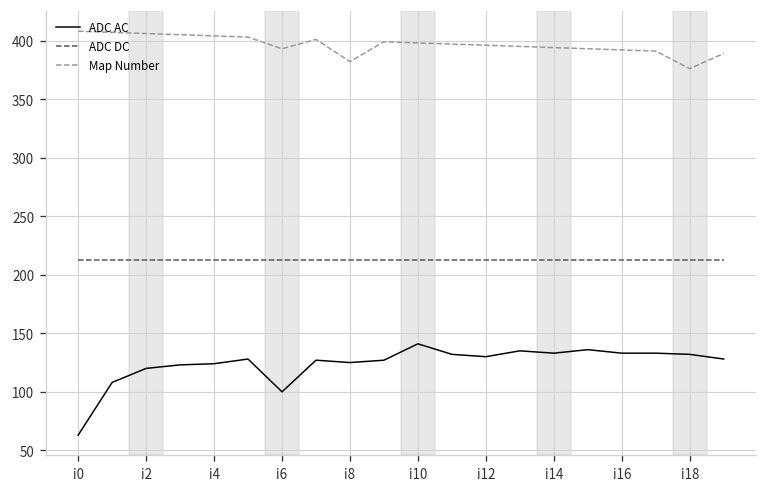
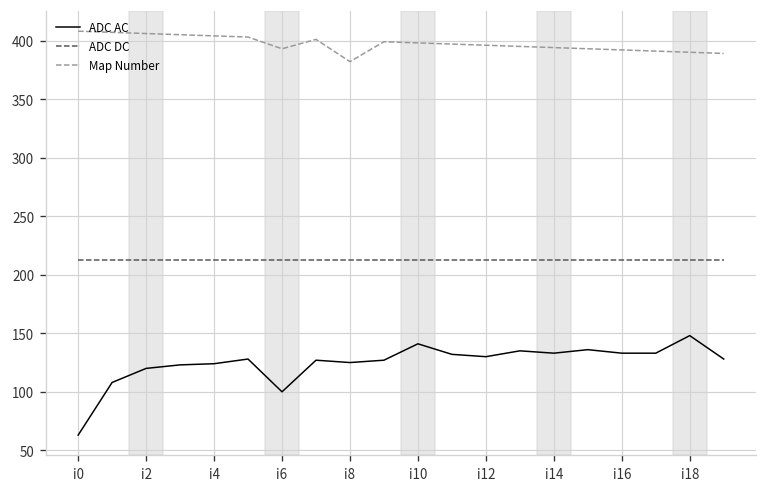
ADC AC, i18: 130 -> 150
Map Number, i18: 380 -> 390
